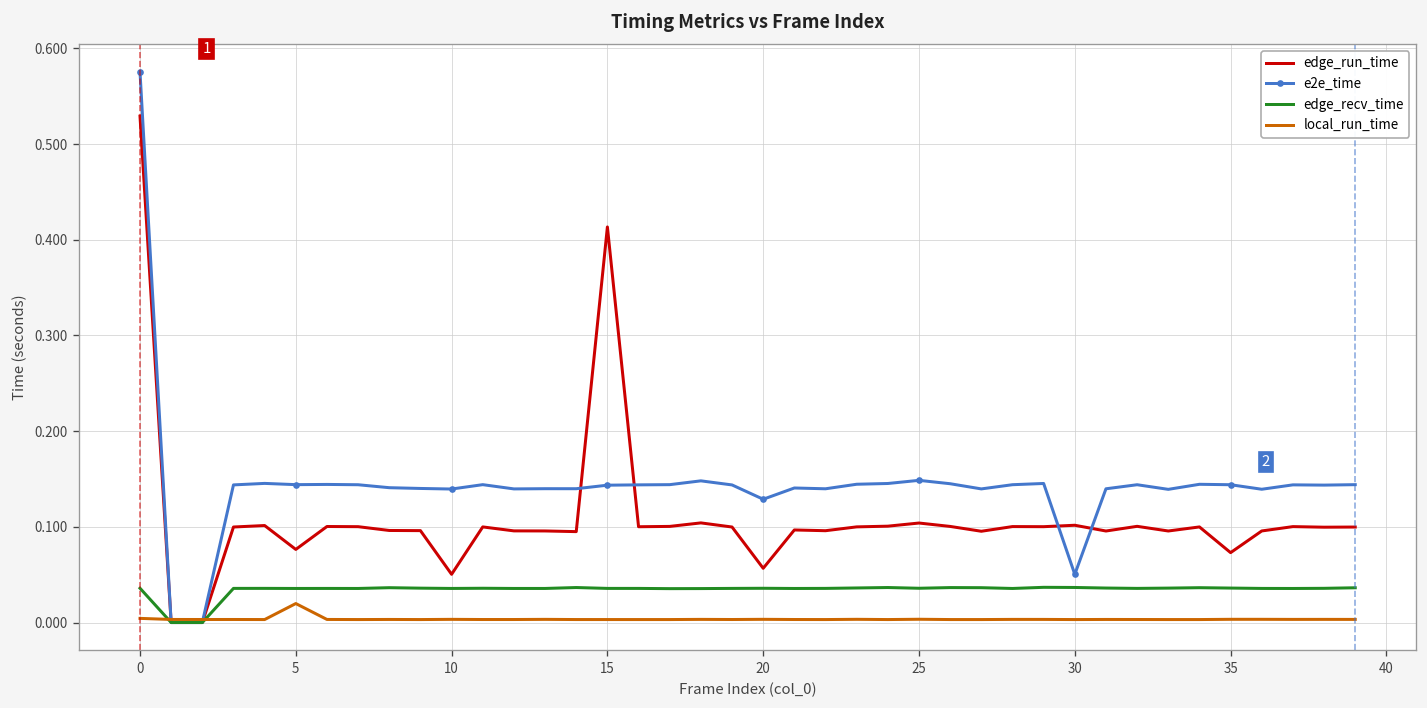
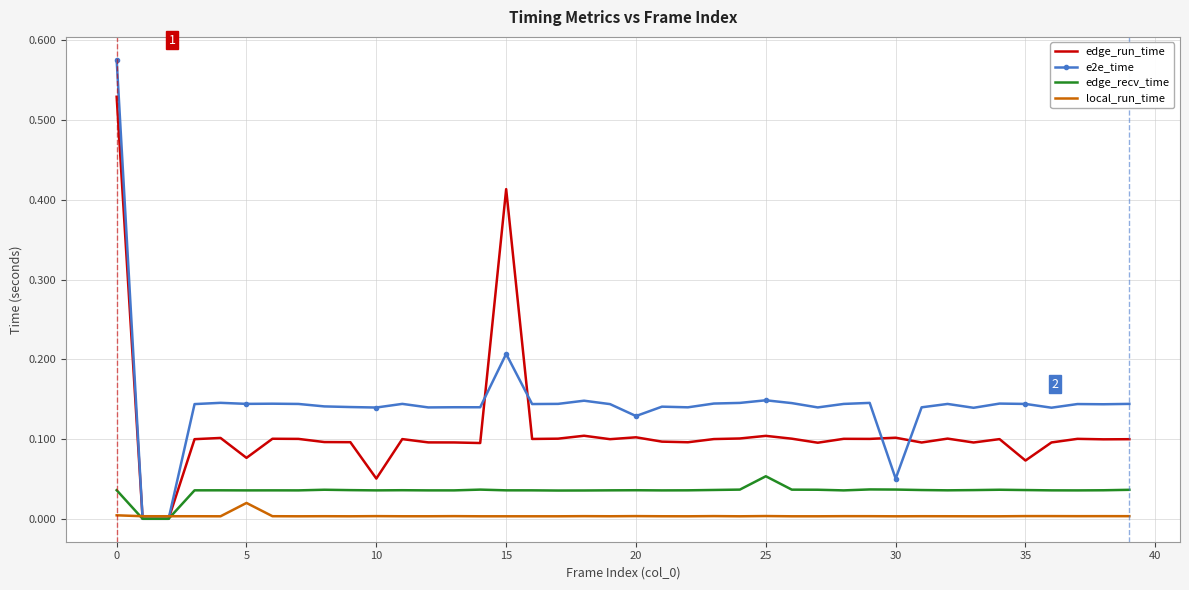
e2e_time, 15: 0.14 -> 0.21
edge_run_time, 20: 0.06 -> 0.10
edge_recv_time, 25: 0.04 -> 0.05
